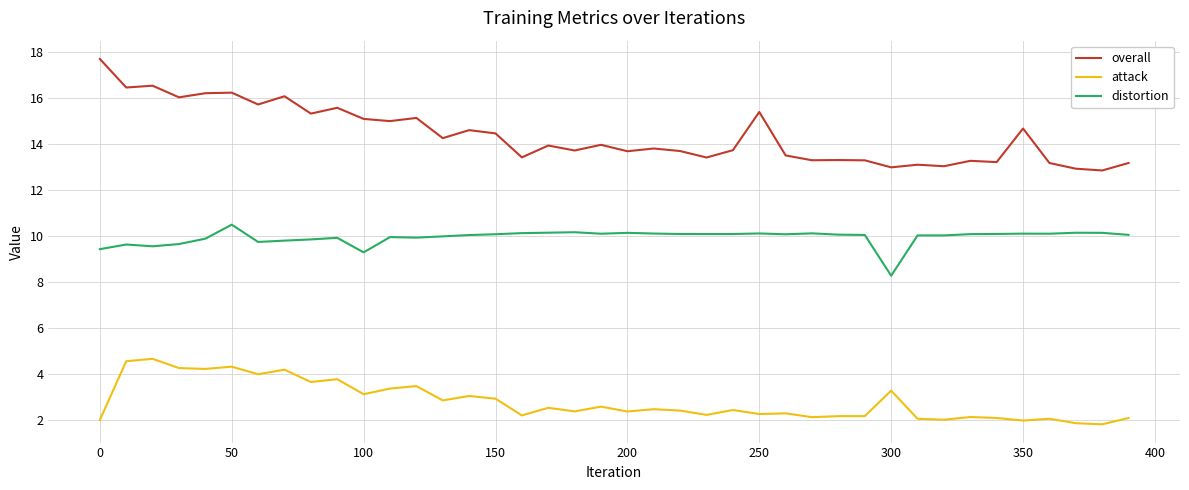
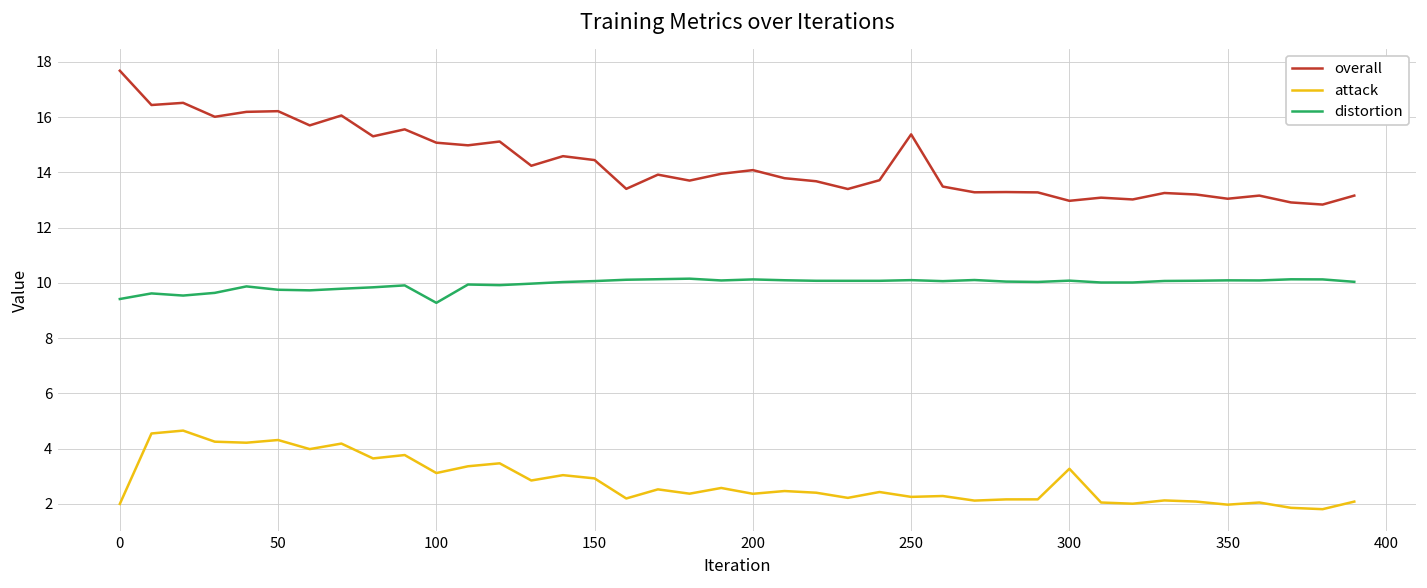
distortion, 50: 10.5 -> 9.7
overall, 200: 13.7 -> 14.1
distortion, 300: 8.3 -> 10.1
overall, 350: 14.7 -> 13.0
